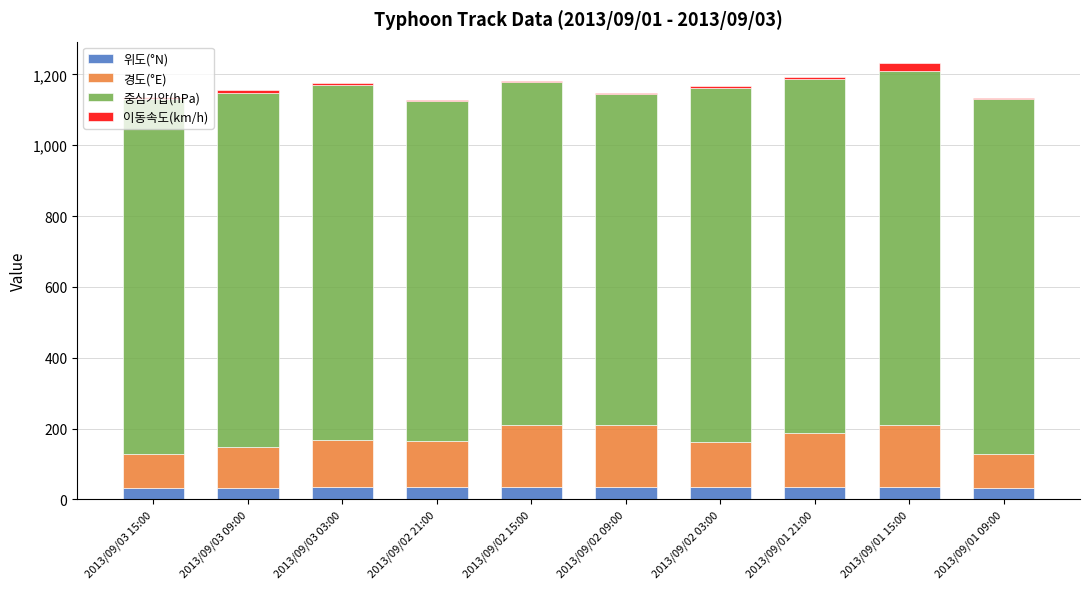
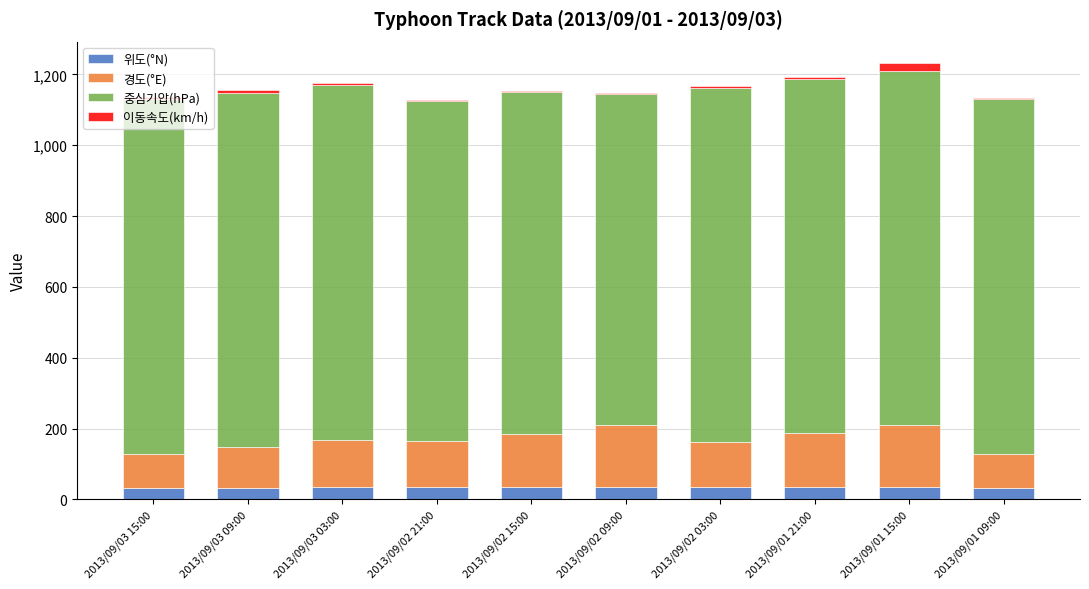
경도(°E), 2013/09/02 15:00: 180 -> 150
